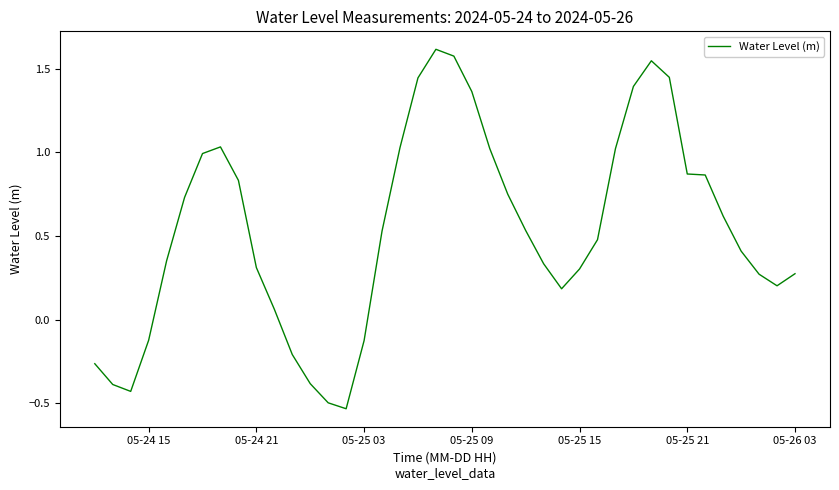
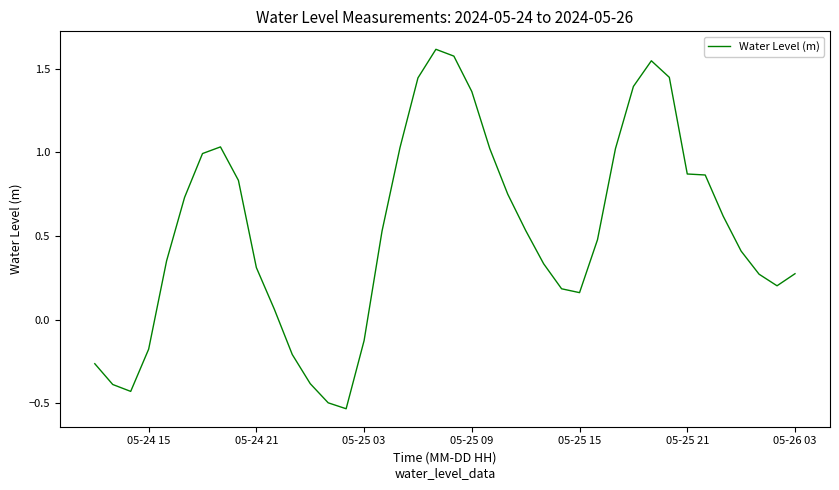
05-24 15: -0.12 -> -0.18
05-25 15: 0.30 -> 0.16
